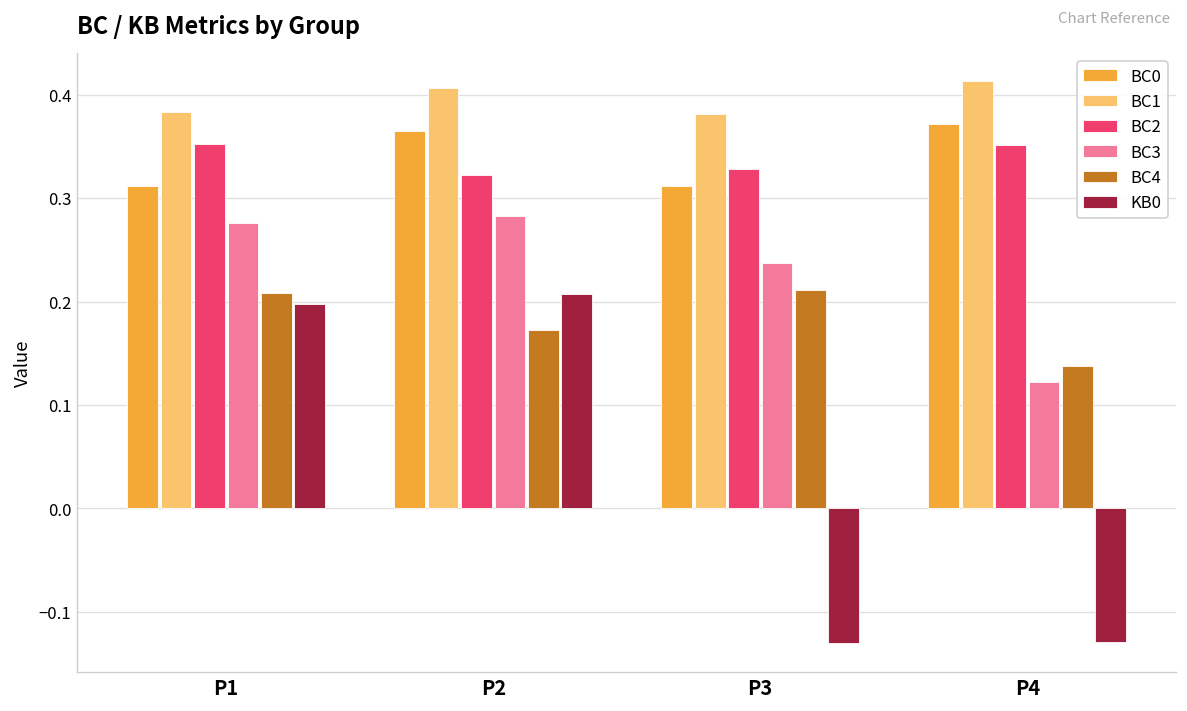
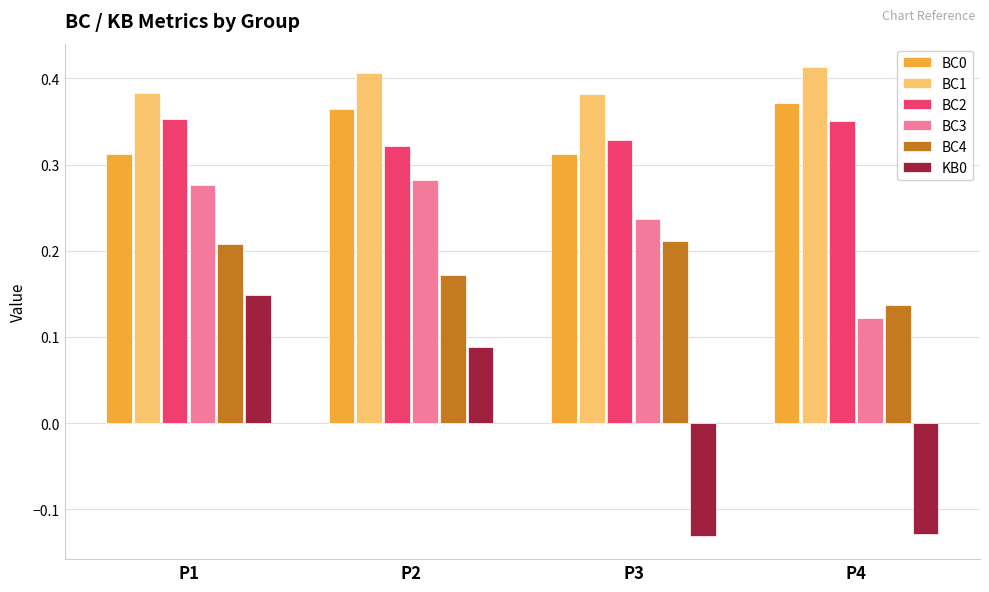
KB0, P1: 0.20 -> 0.15
KB0, P2: 0.21 -> 0.09
